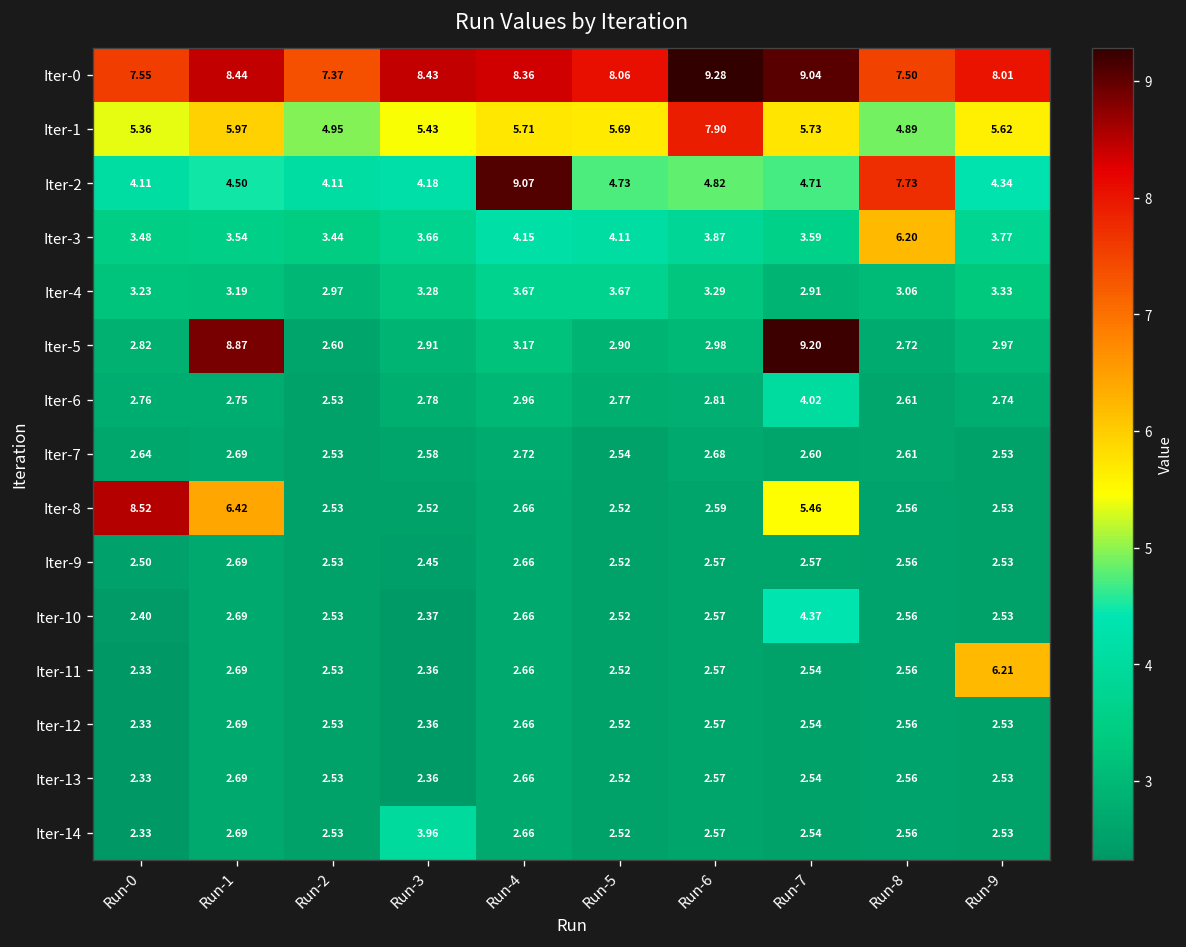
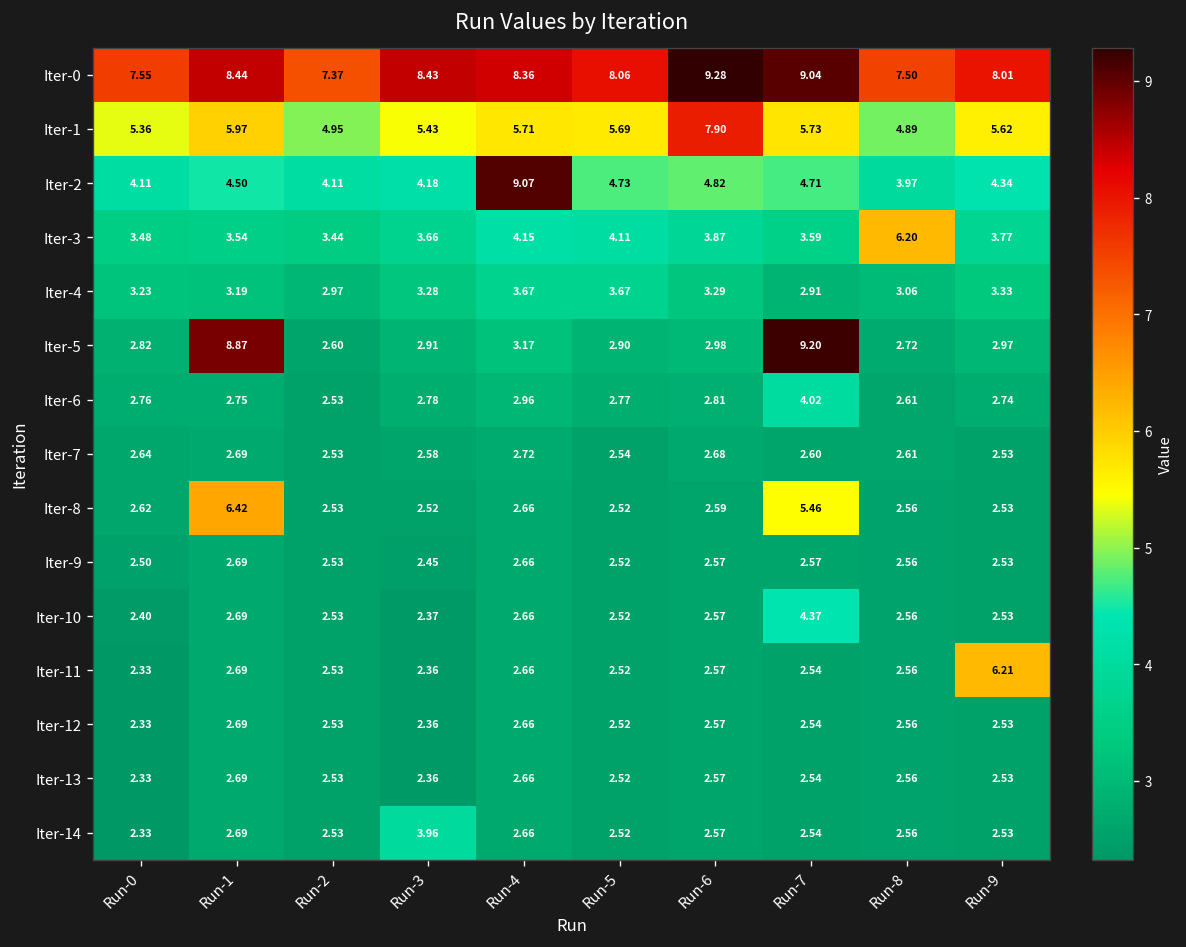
Iter-2, Run-8: 7.73 -> 3.97
Iter-8, Run-0: 8.52 -> 2.62
